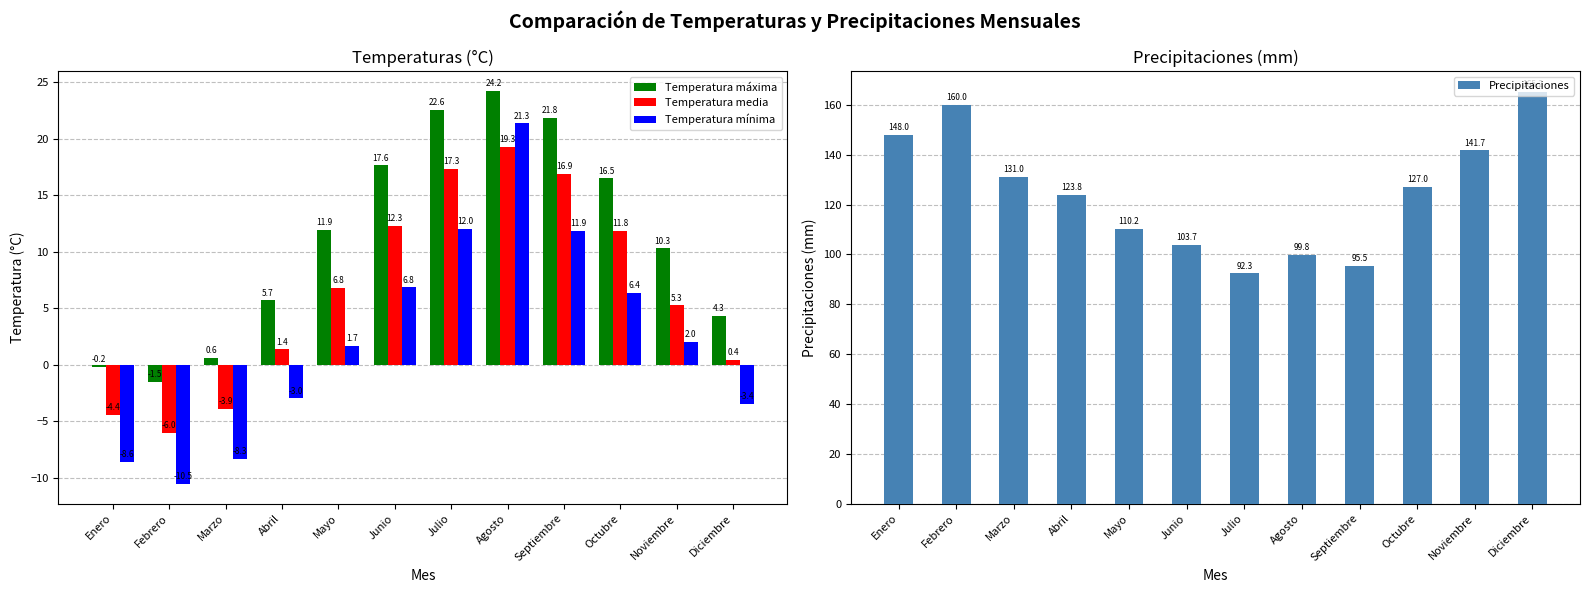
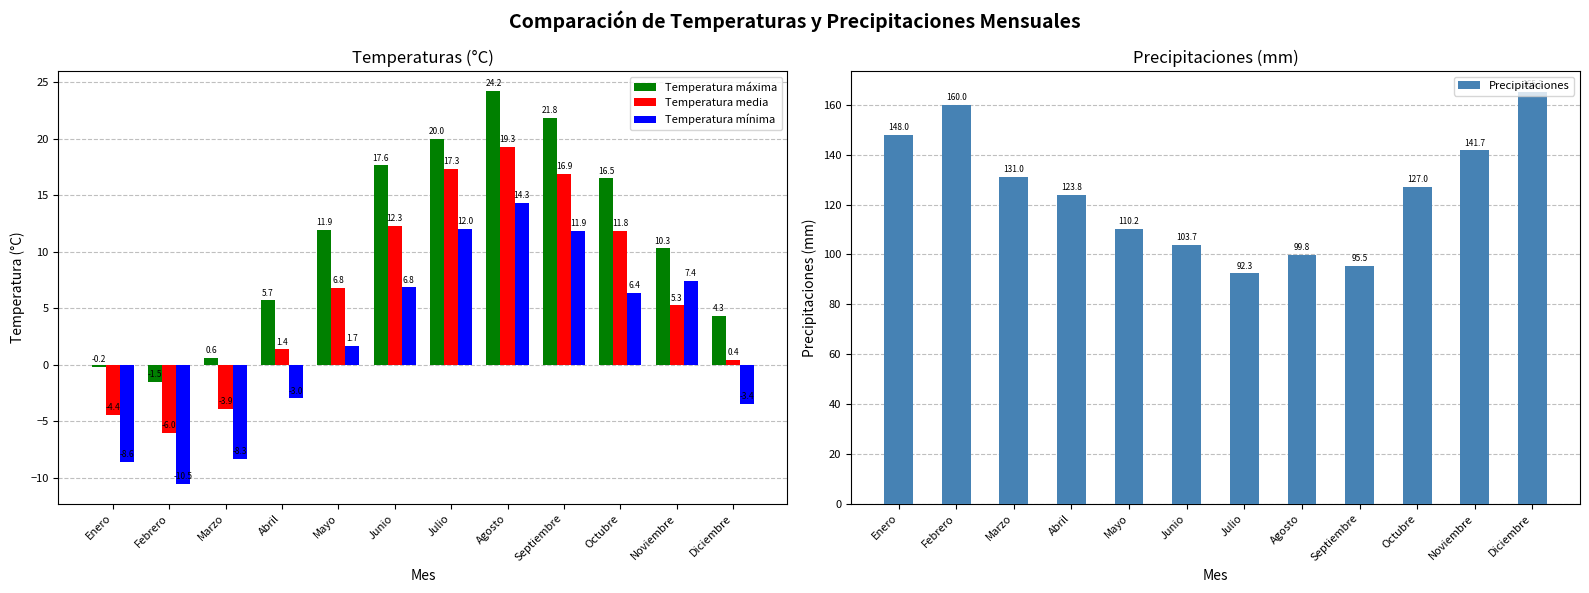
Temperaturas (°C), Temperatura máxima, Julio: 22.6 -> 20.0
Temperaturas (°C), Temperatura mínima, Agosto: 21.3 -> 14.3
Temperaturas (°C), Temperatura mínima, Noviembre: 2.0 -> 7.4
